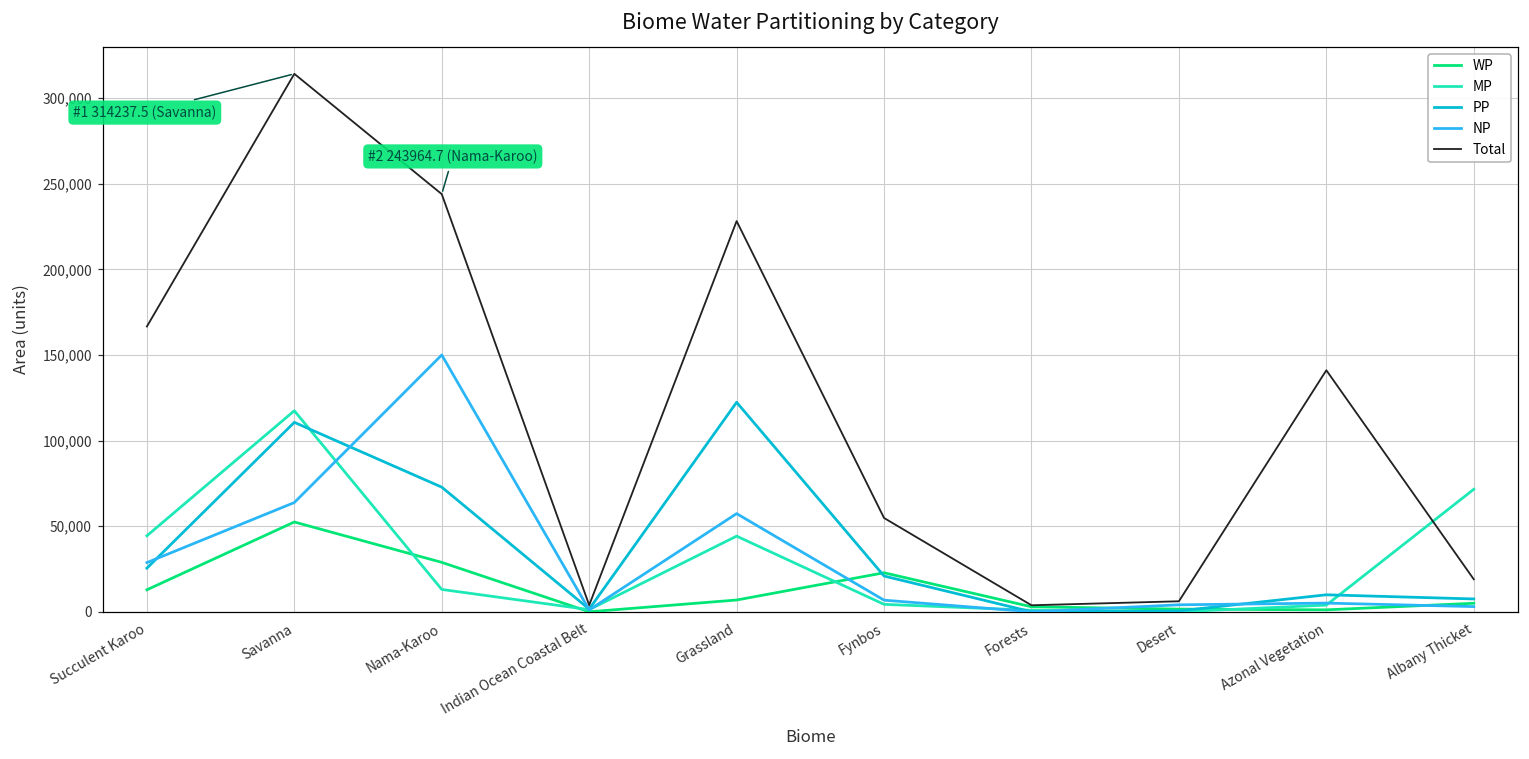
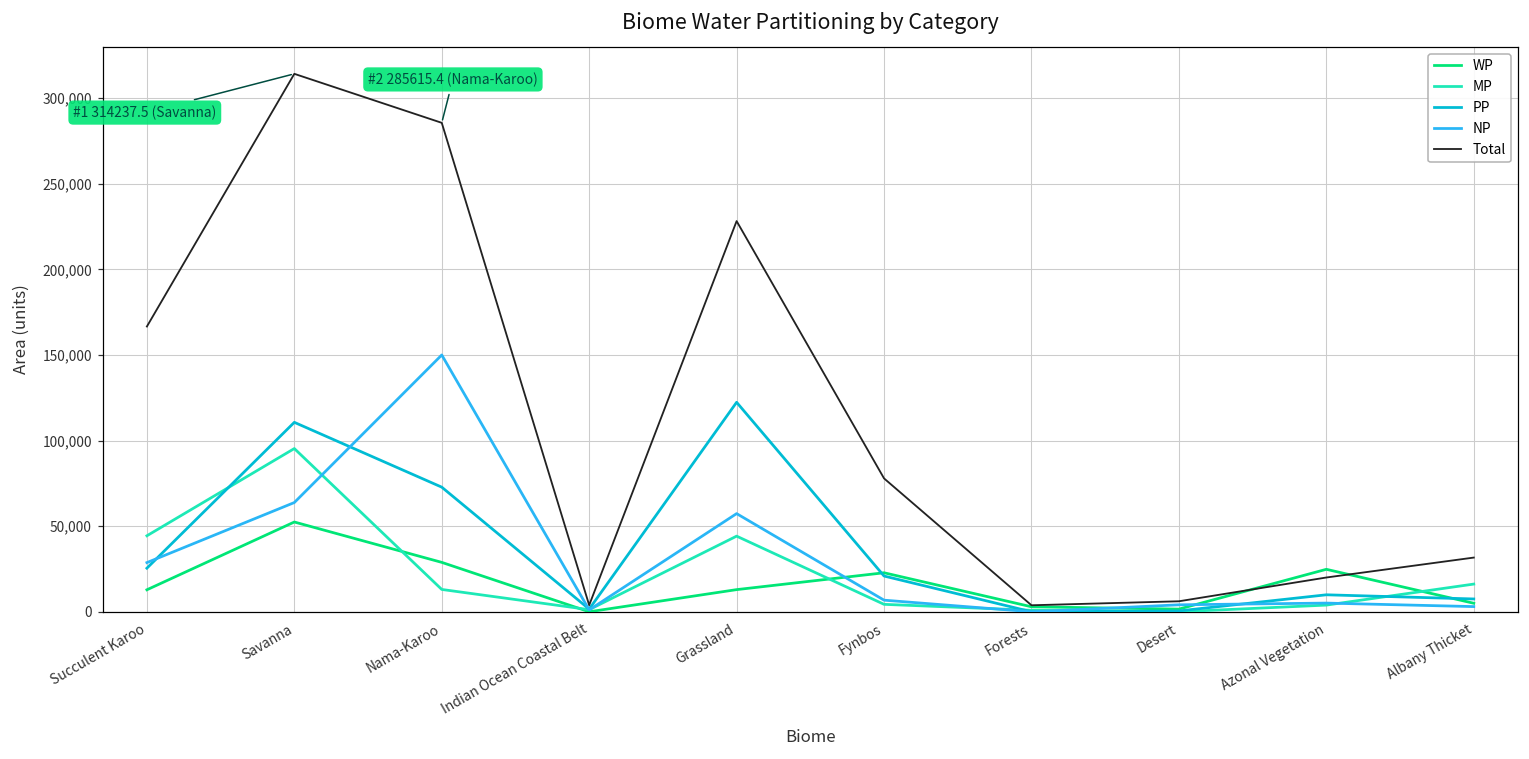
MP, Savanna: 117,000 -> 95,000
Total, Nama-Karoo: 243964.7 -> 285615.4
WP, Grassland: 7,000 -> 13,000
Total, Fynbos: 55,000 -> 78,000
WP, Azonal Vegetation: 1,000 -> 25,000
Total, Azonal Vegetation: 141,000 -> 20,000
MP, Albany Thicket: 72,000 -> 16,000
Total, Albany Thicket: 19,000 -> 32,000
